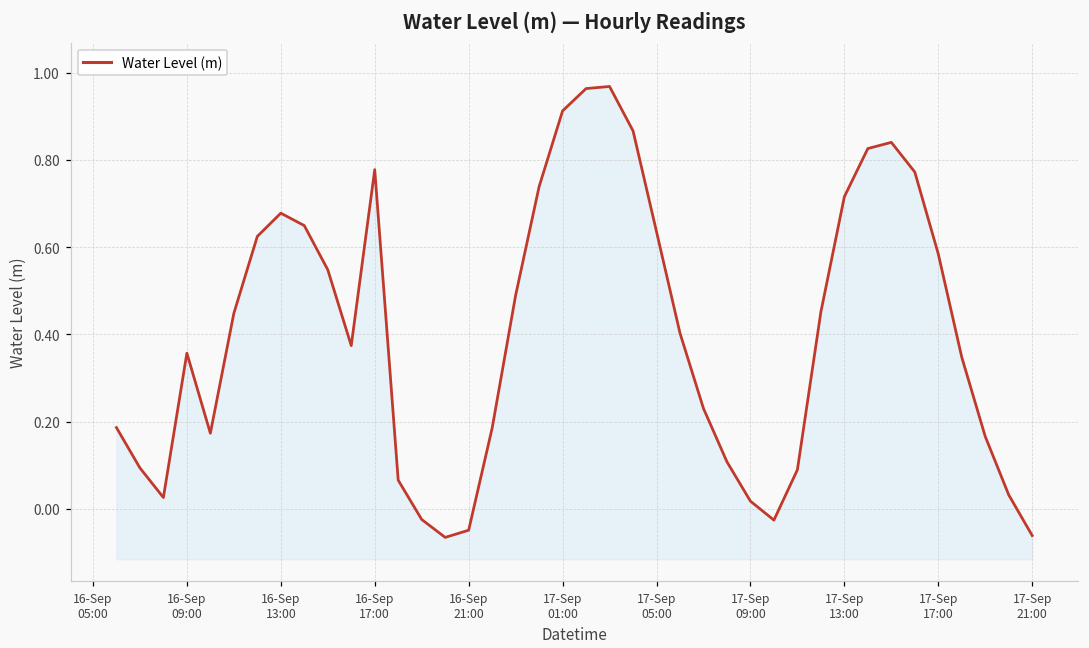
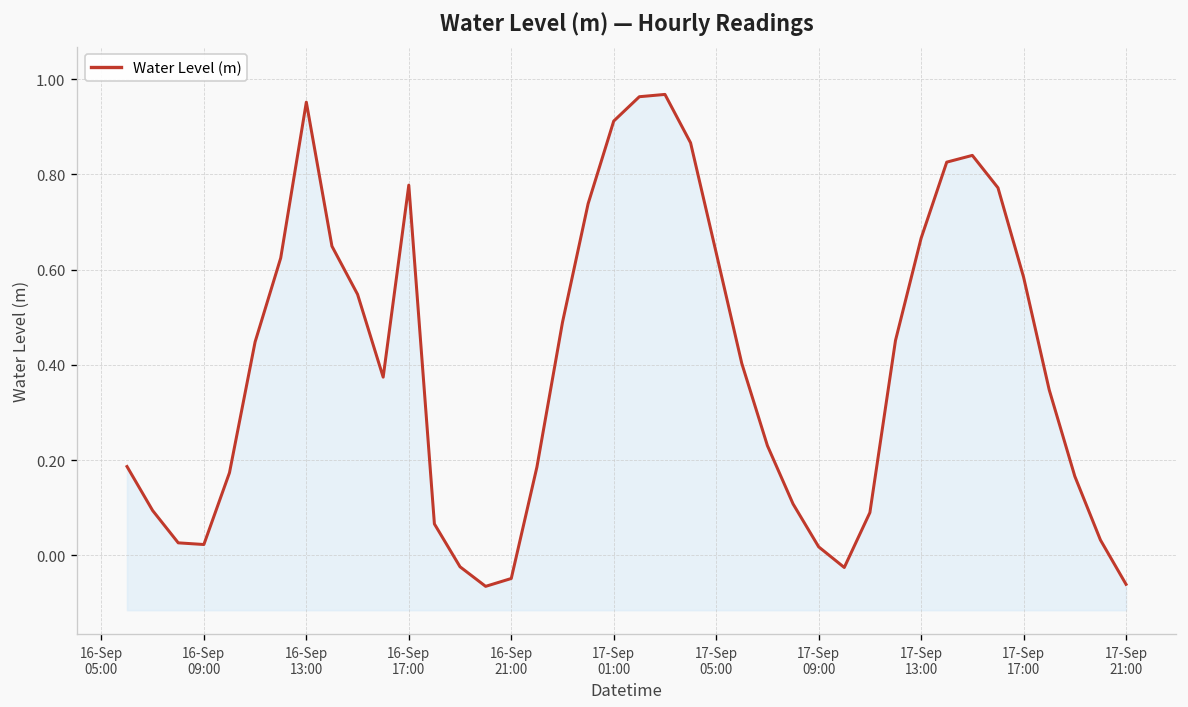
16-Sep 09:00: 0.36 -> 0.02
16-Sep 13:00: 0.68 -> 0.95
17-Sep 13:00: 0.72 -> 0.67
